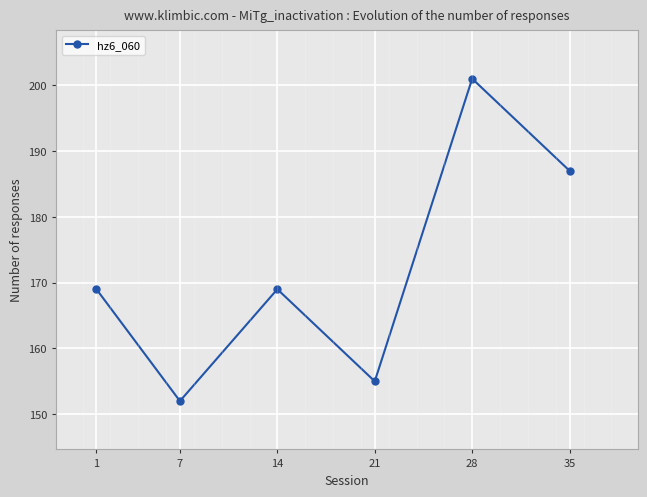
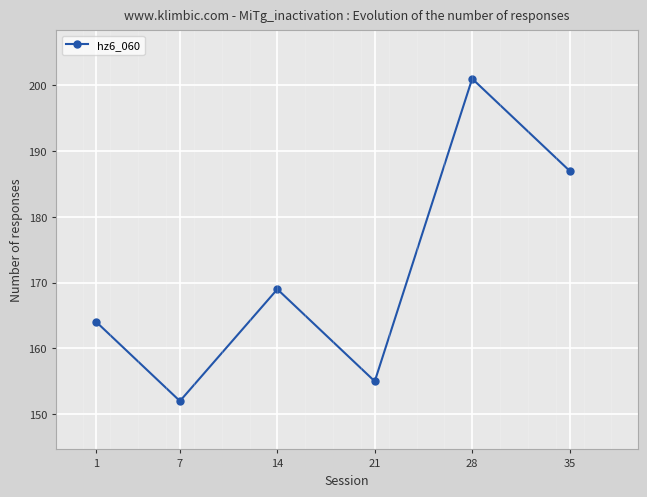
1: 169 -> 164
